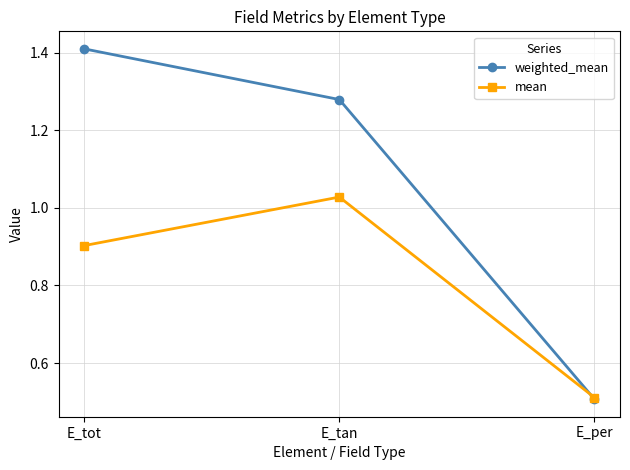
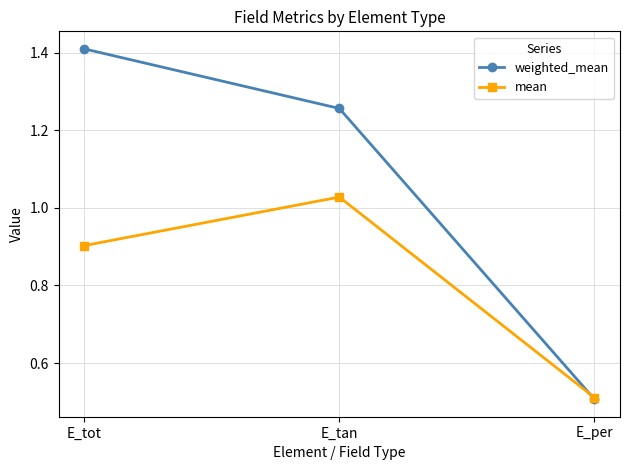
weighted_mean, E_tan: 1.28 -> 1.26
